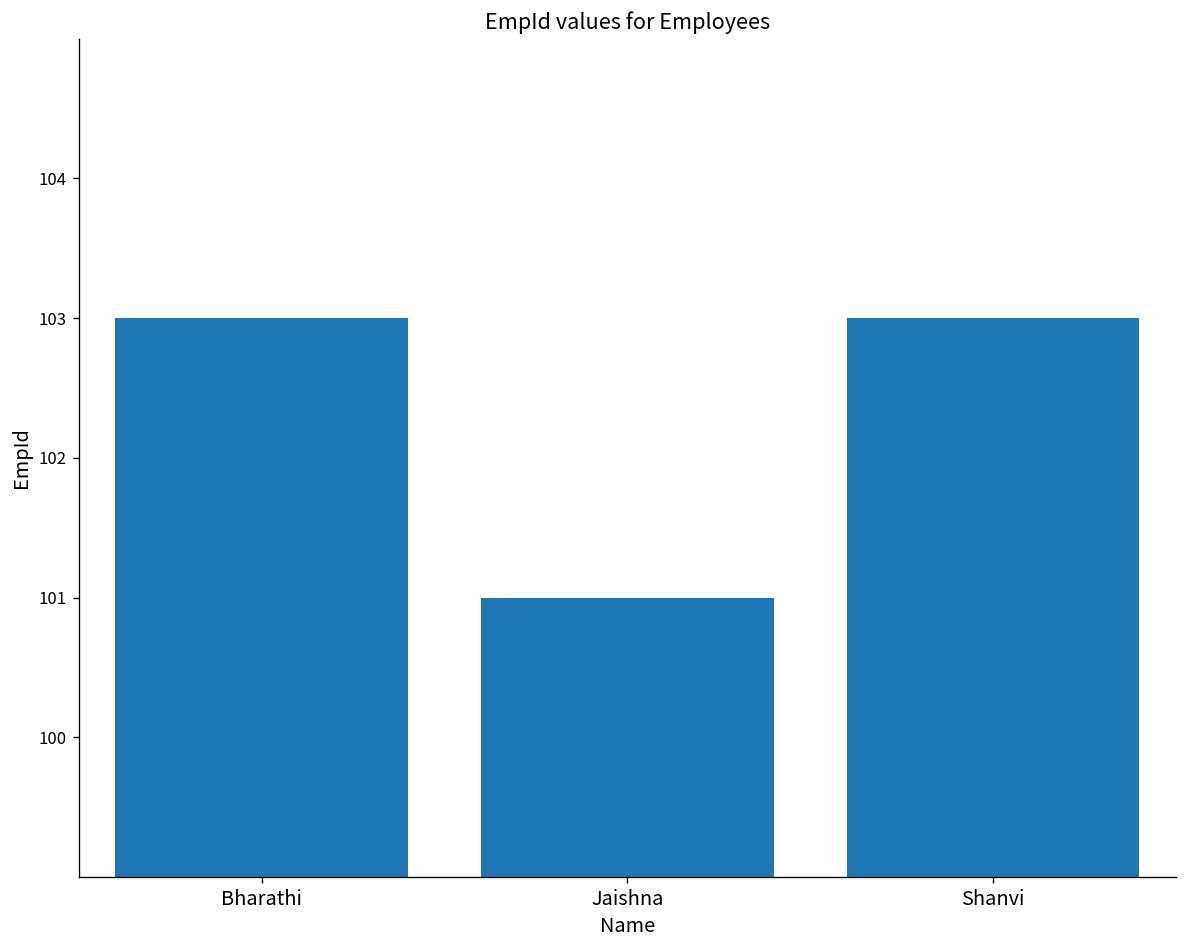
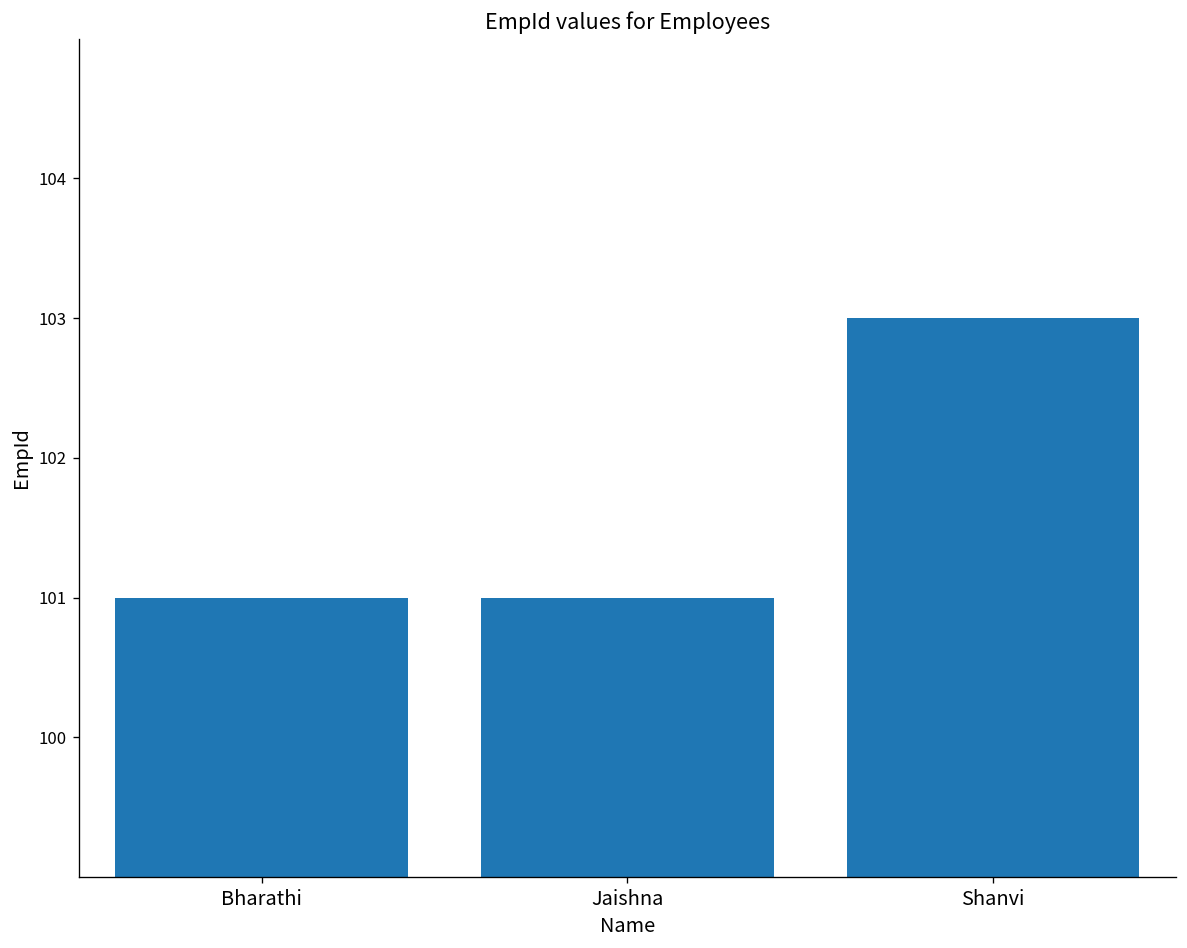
Bharathi: 103 -> 101
